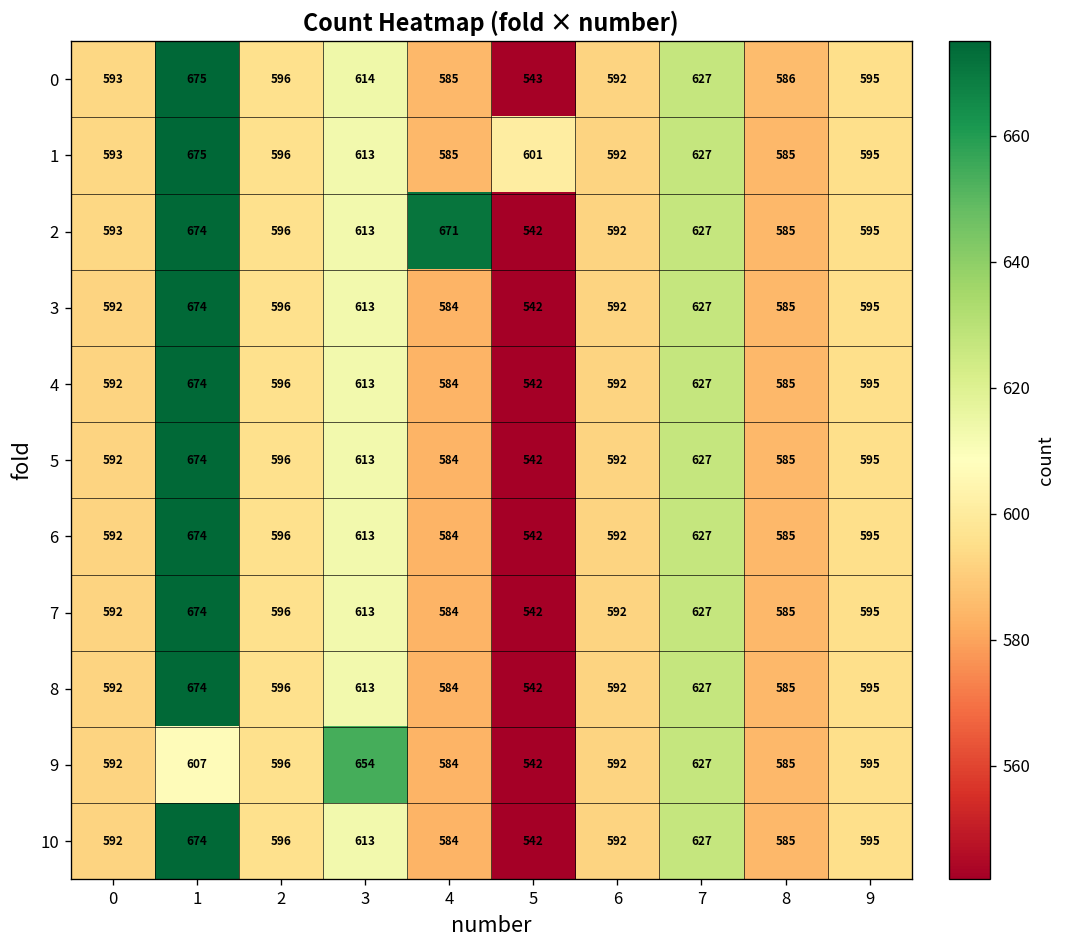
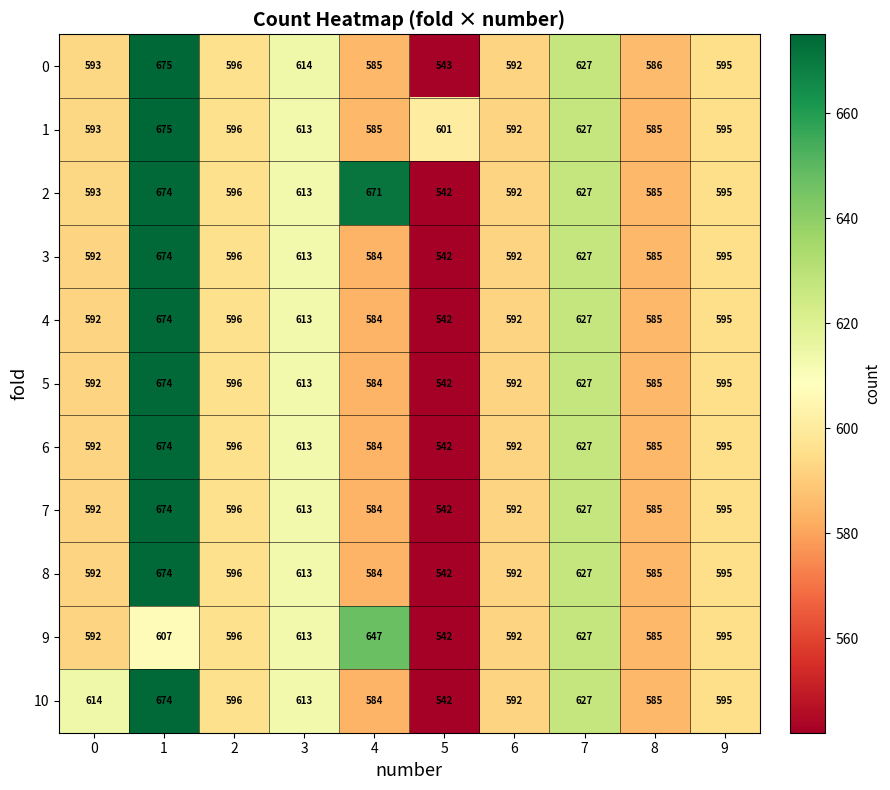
9, 3: 654 -> 613
9, 4: 584 -> 647
10, 0: 592 -> 614
